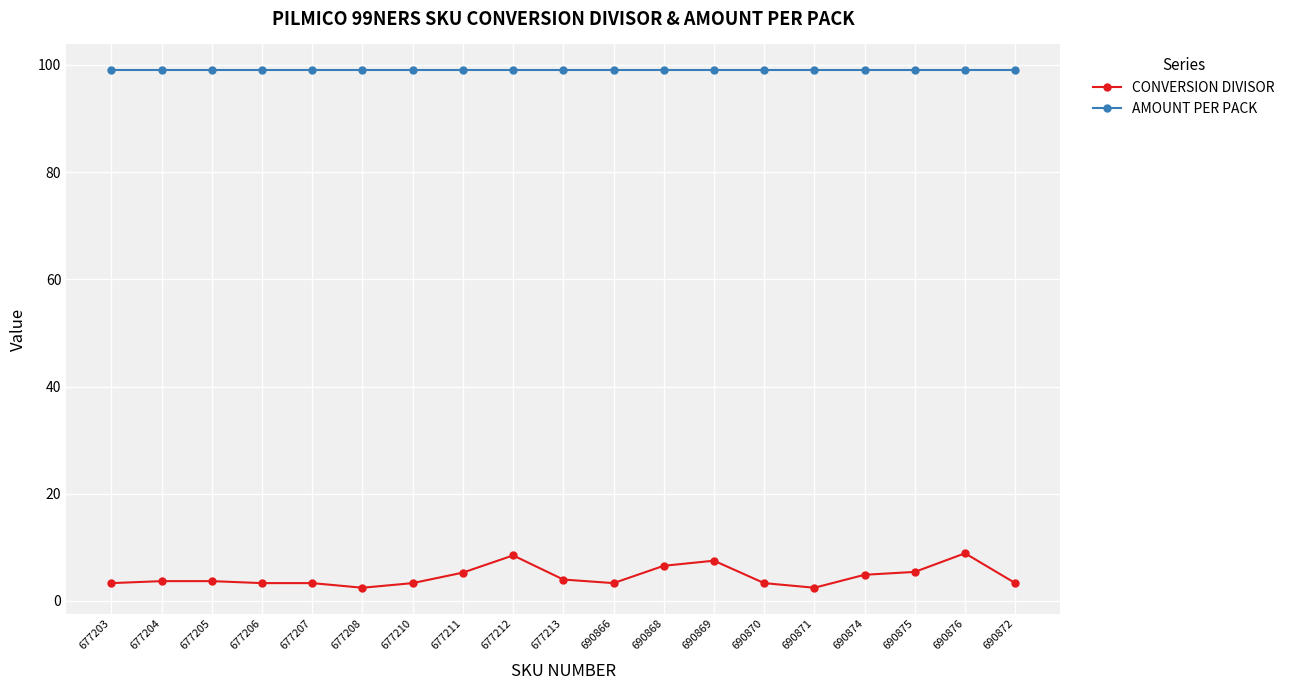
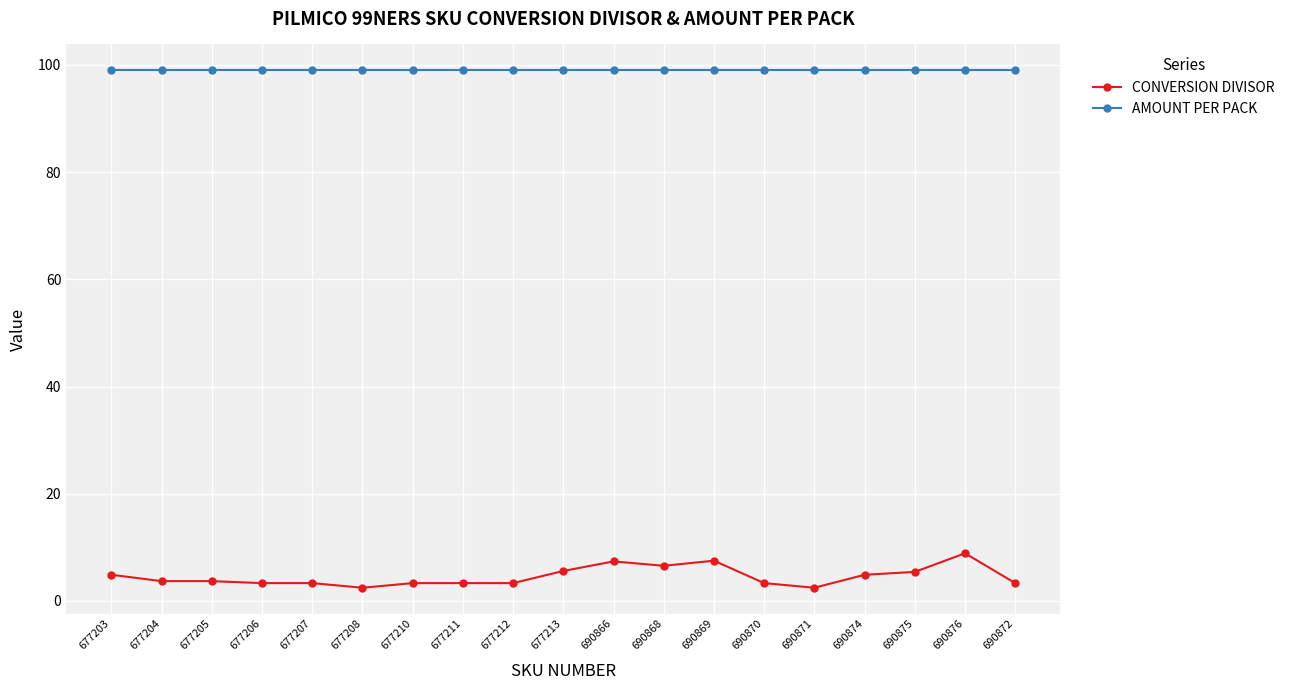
CONVERSION DIVISOR, 677203: 3 -> 5
CONVERSION DIVISOR, 677211: 5 -> 3
CONVERSION DIVISOR, 677212: 9 -> 3
CONVERSION DIVISOR, 677213: 4 -> 6
CONVERSION DIVISOR, 690866: 3 -> 7
